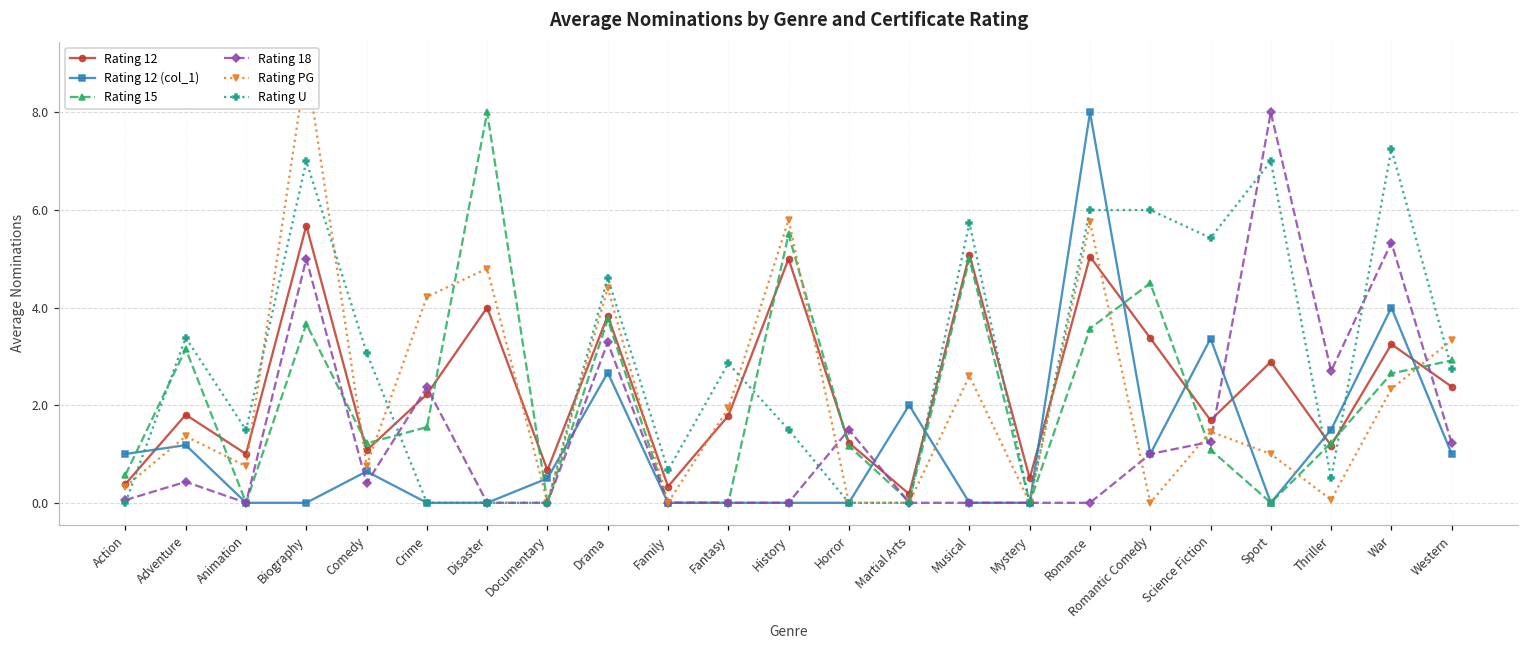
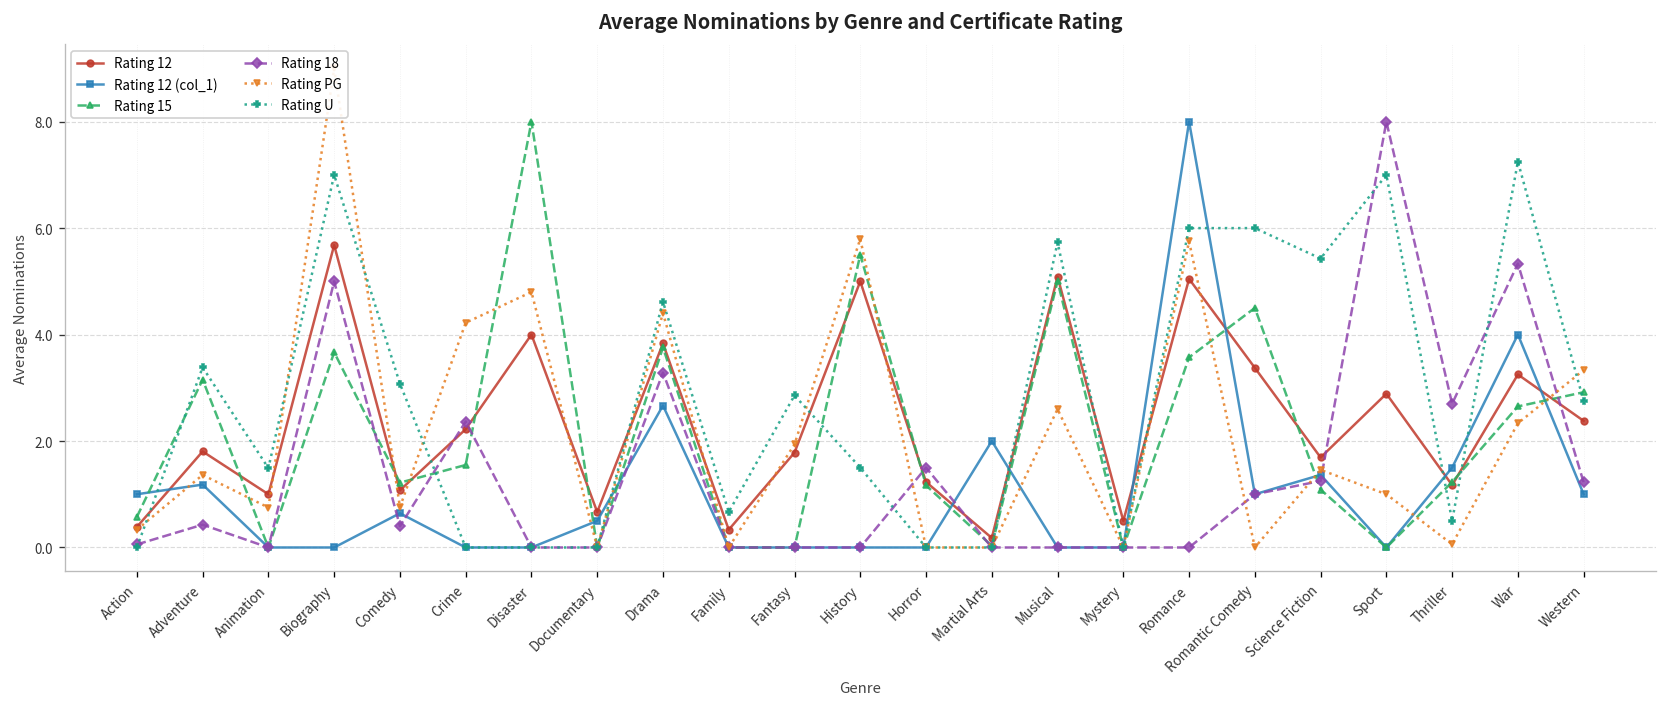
Rating 12 (col_1), Science Fiction: 3.4 -> 1.4
